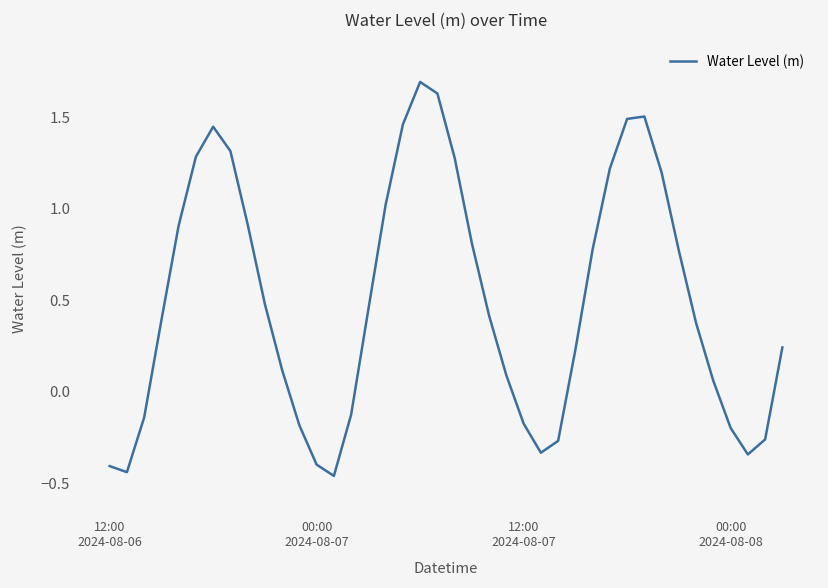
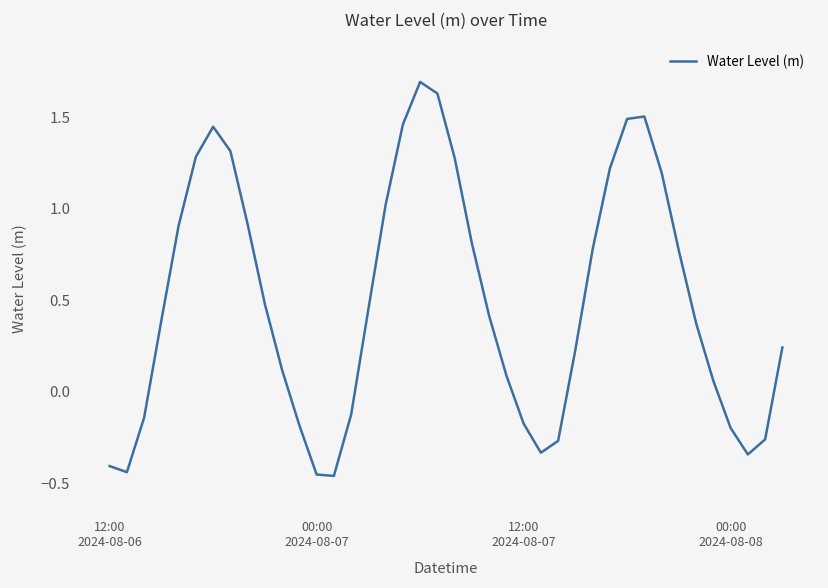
00:00 2024-08-07: -0.40 -> -0.45
